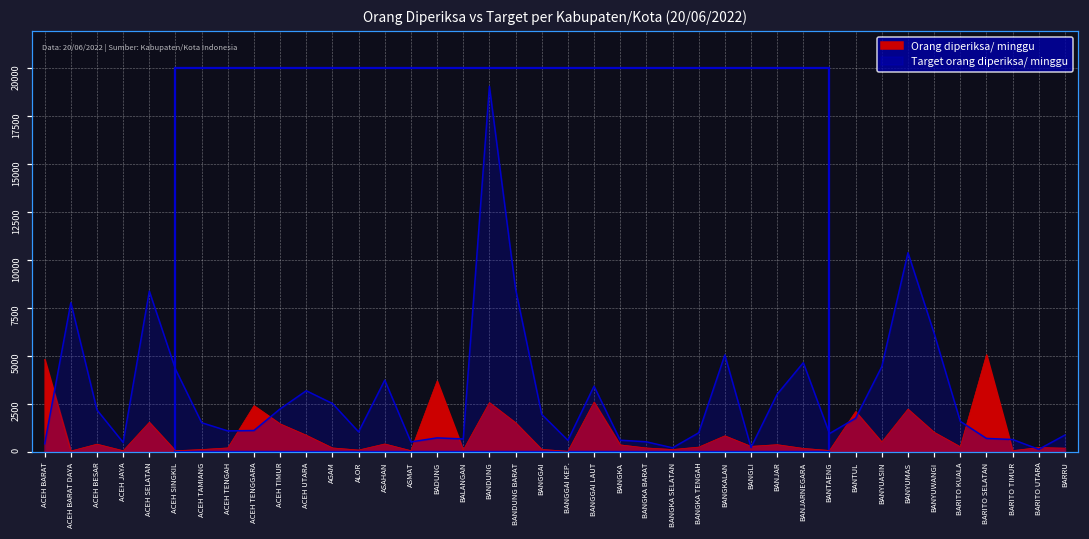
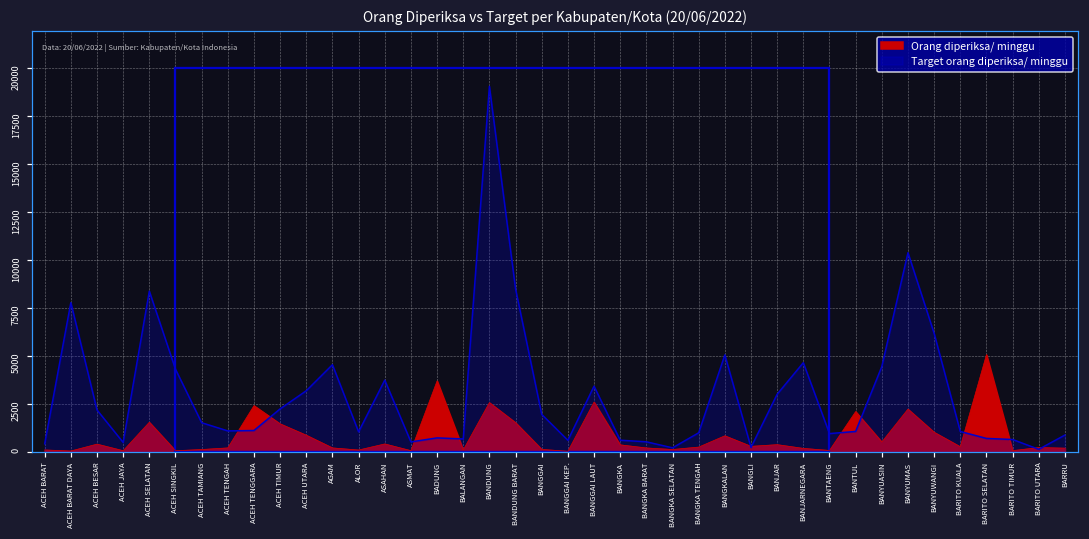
Orang diperiksa/ minggu, ACEH BARAT: 4800 -> 100
Target orang diperiksa/ minggu, AGAM: 2500 -> 4500
Target orang diperiksa/ minggu, BANTUL: 1800 -> 1100
Target orang diperiksa/ minggu, BARITO KUALA: 1600 -> 1100
